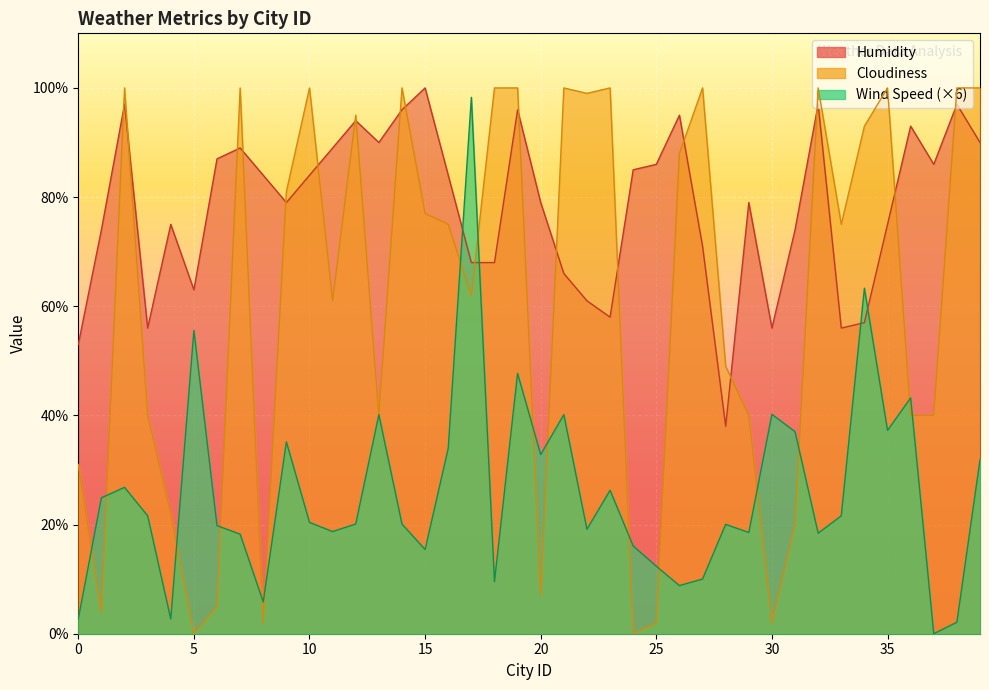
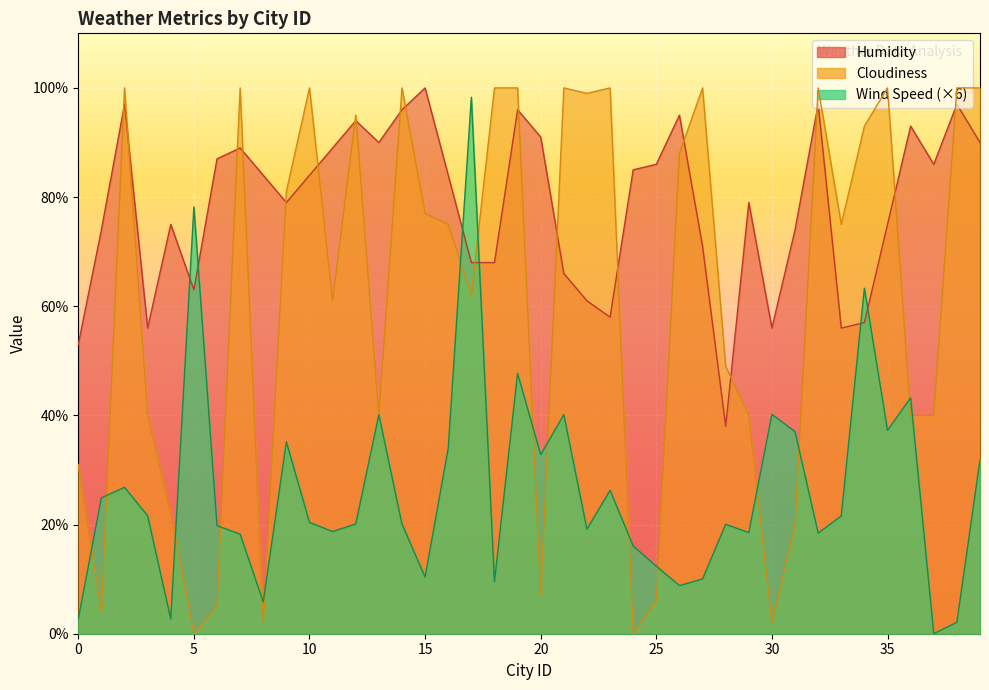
Wind Speed (×6), 5: 56% -> 78%
Wind Speed (×6), 15: 15% -> 10%
Humidity, 20: 79% -> 91%
Cloudiness, 25: 2% -> 6%
